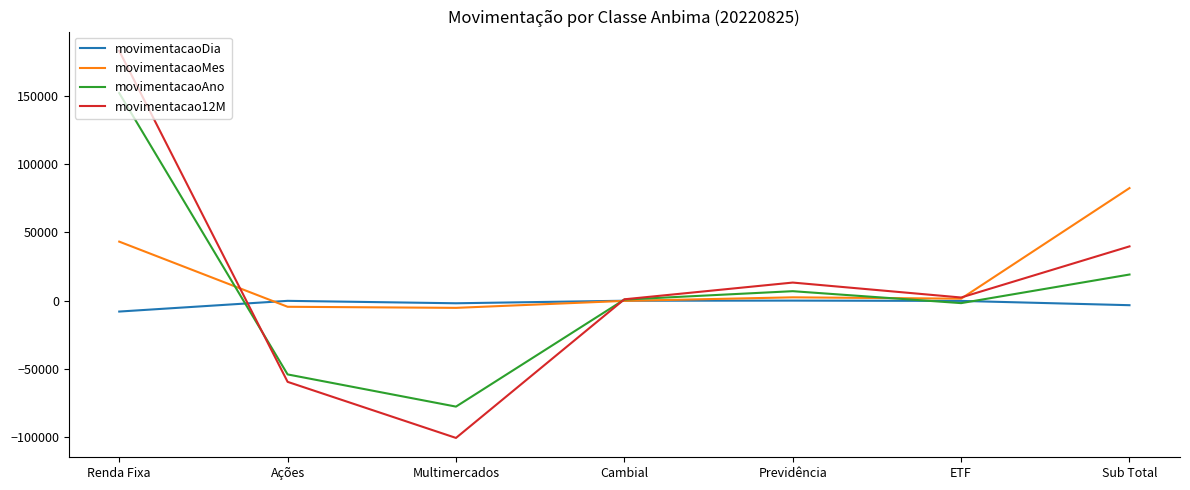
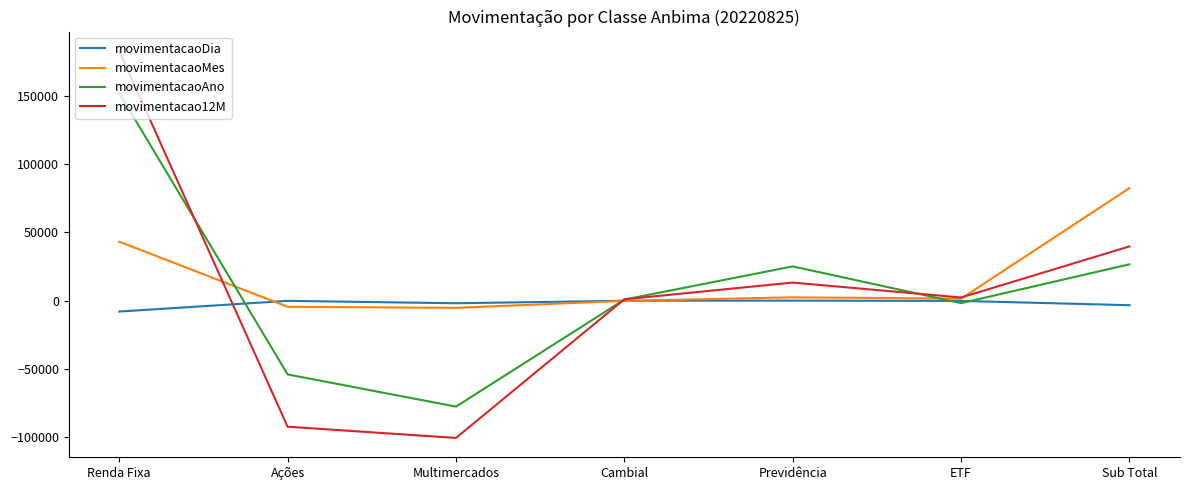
movimentacao12M, Ações: -59000 -> -92000
movimentacaoAno, Previdência: 7000 -> 25000
movimentacaoAno, Sub Total: 19000 -> 27000
